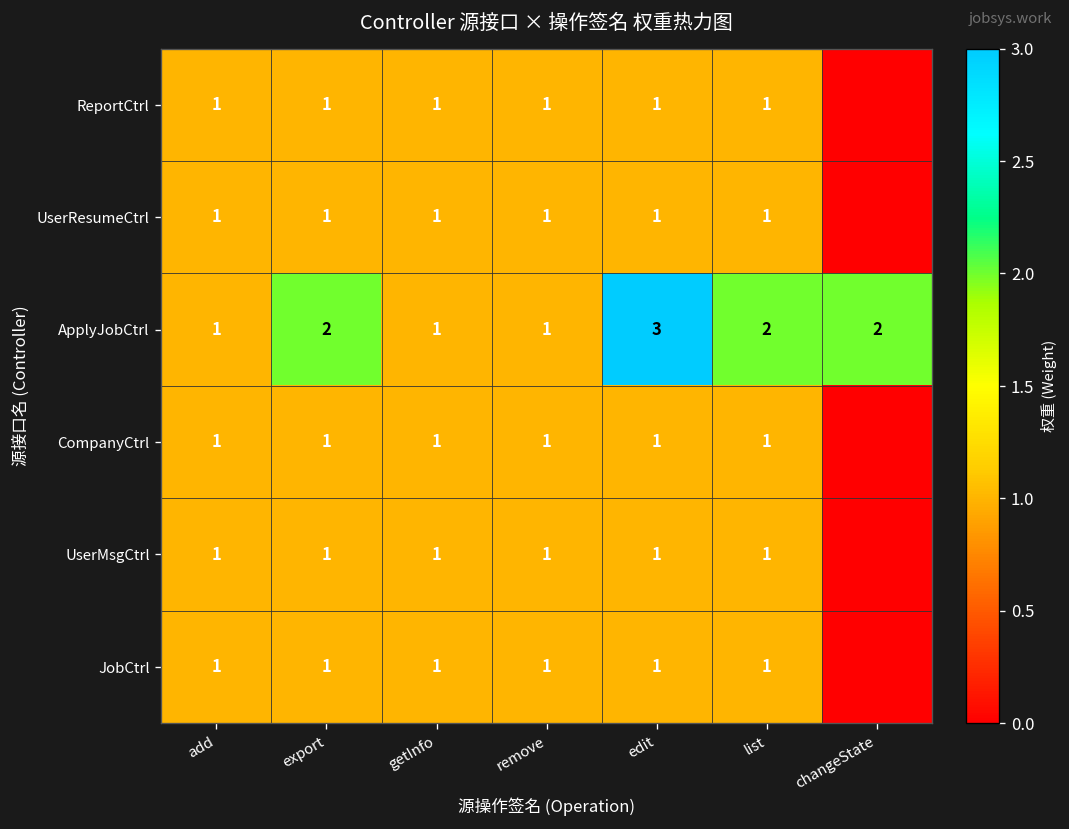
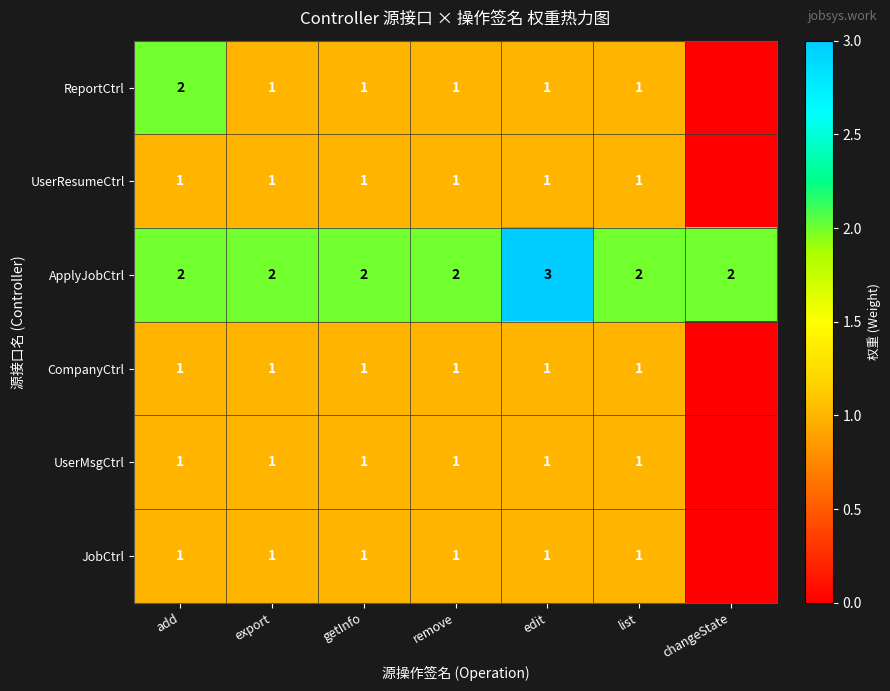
ReportCtrl, add: 1 -> 2
ApplyJobCtrl, add: 1 -> 2
ApplyJobCtrl, getInfo: 1 -> 2
ApplyJobCtrl, remove: 1 -> 2
